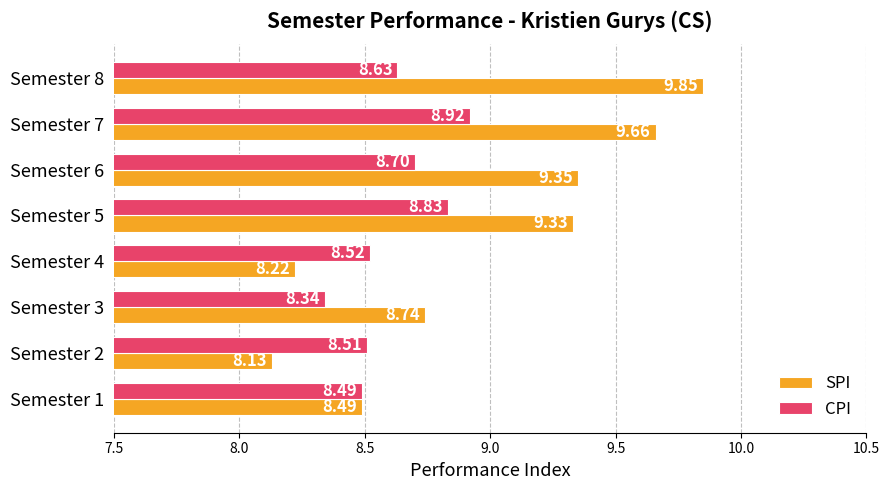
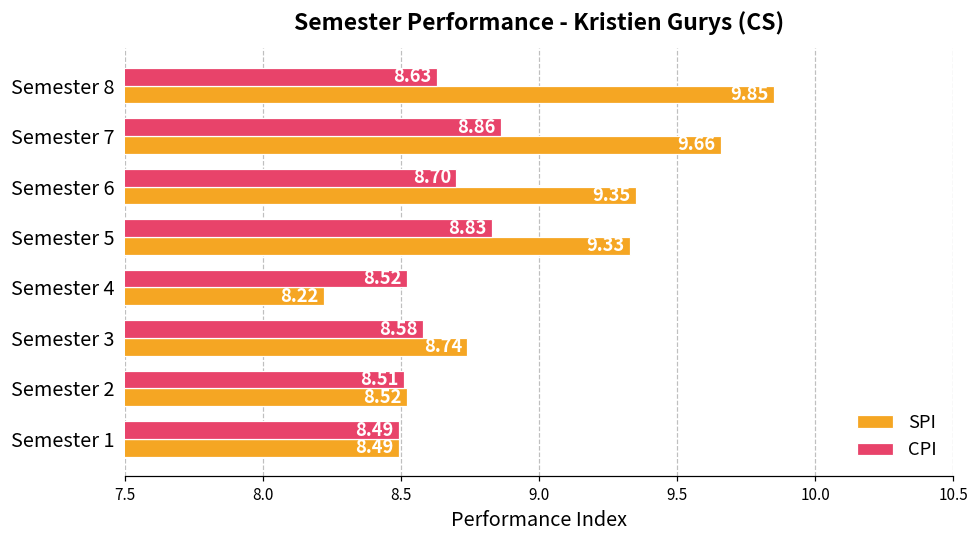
CPI, Semester 7: 8.92 -> 8.86
CPI, Semester 3: 8.34 -> 8.58
SPI, Semester 2: 8.13 -> 8.52
